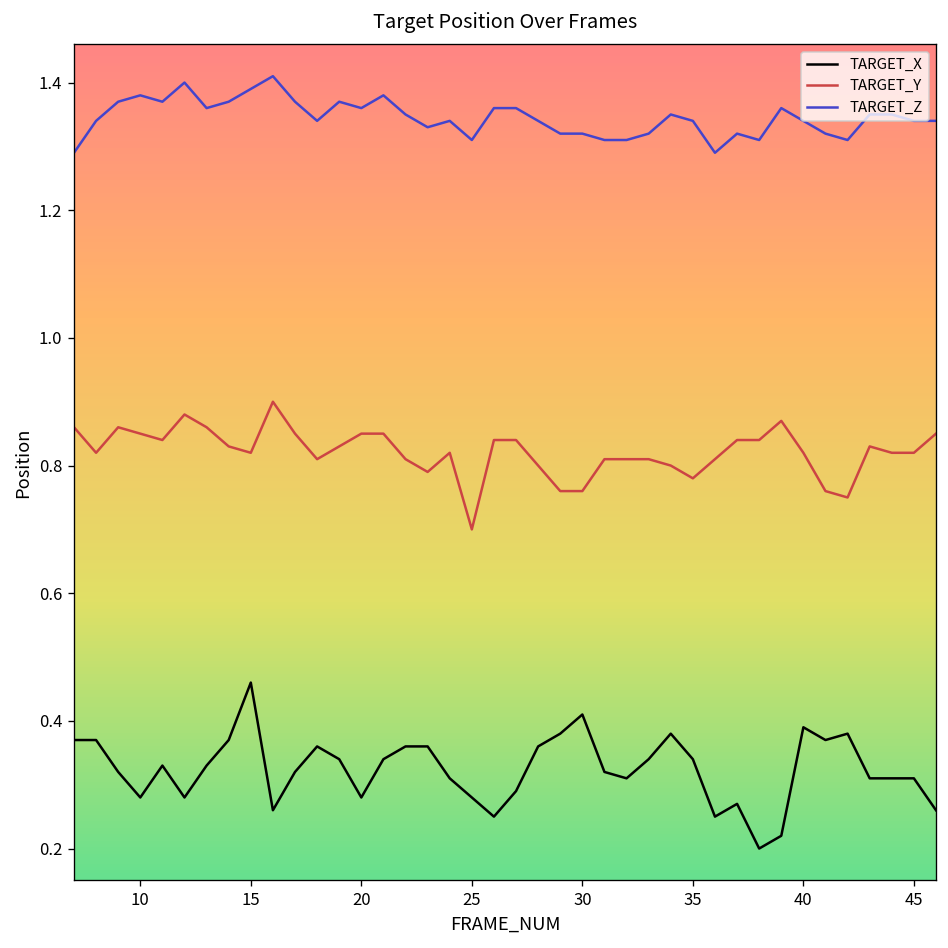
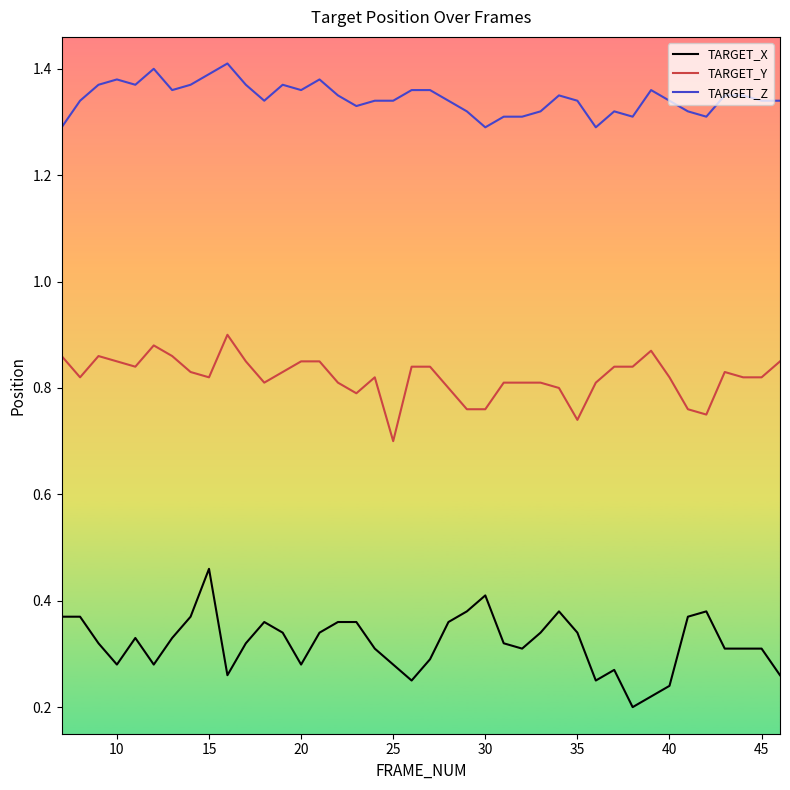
TARGET_Z, 25: 1.31 -> 1.34
TARGET_Z, 30: 1.32 -> 1.29
TARGET_Y, 35: 0.78 -> 0.74
TARGET_X, 40: 0.39 -> 0.24
